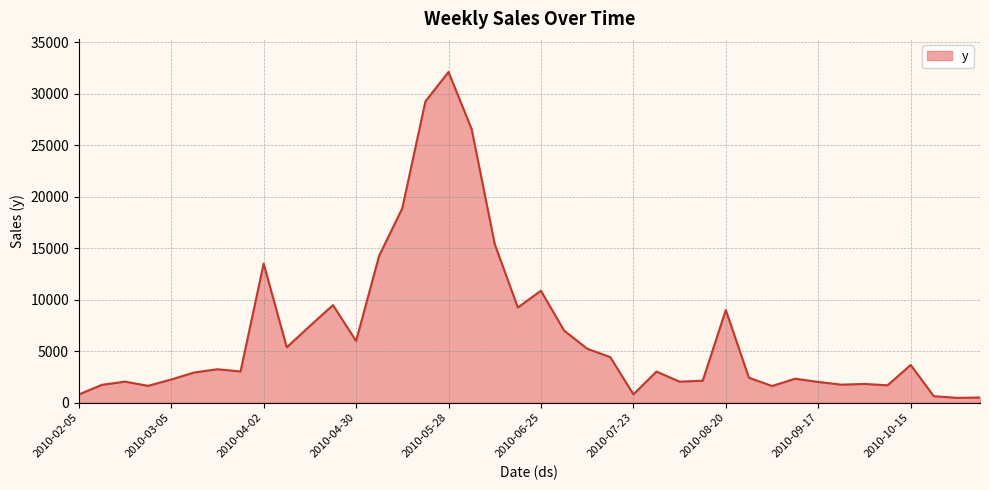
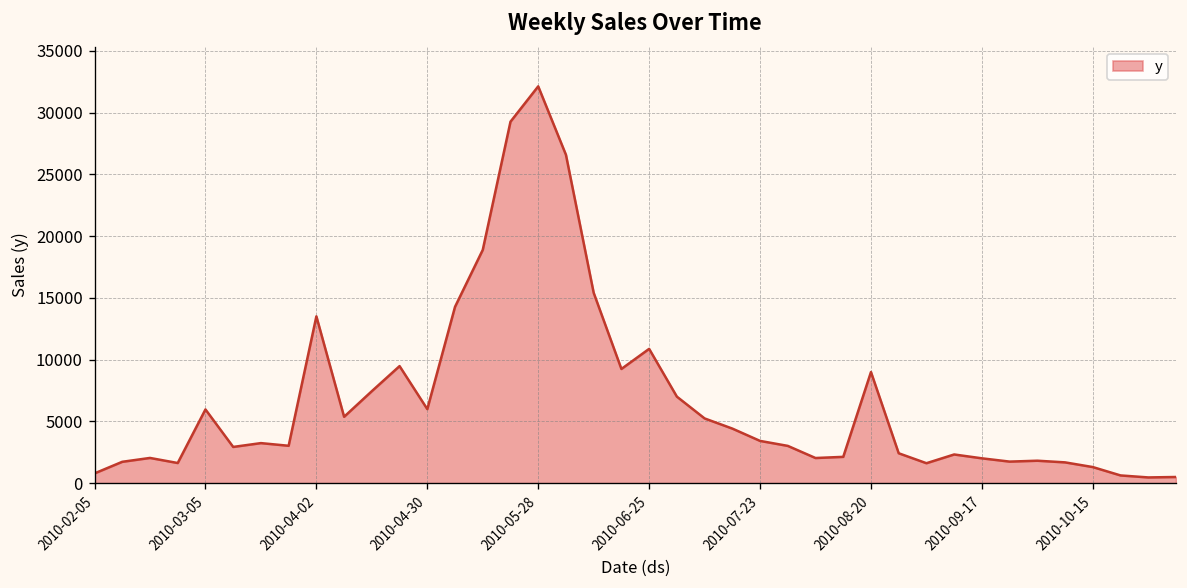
2010-03-05: 2300 -> 6000
2010-07-23: 800 -> 3400
2010-10-15: 3700 -> 1300
